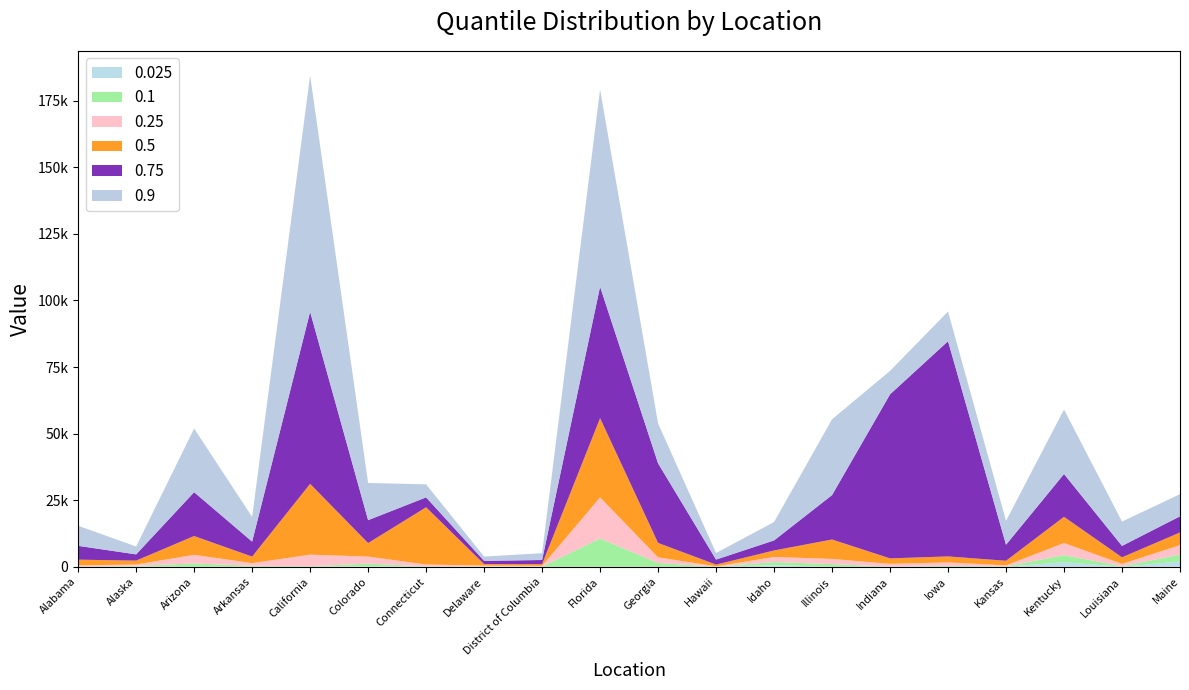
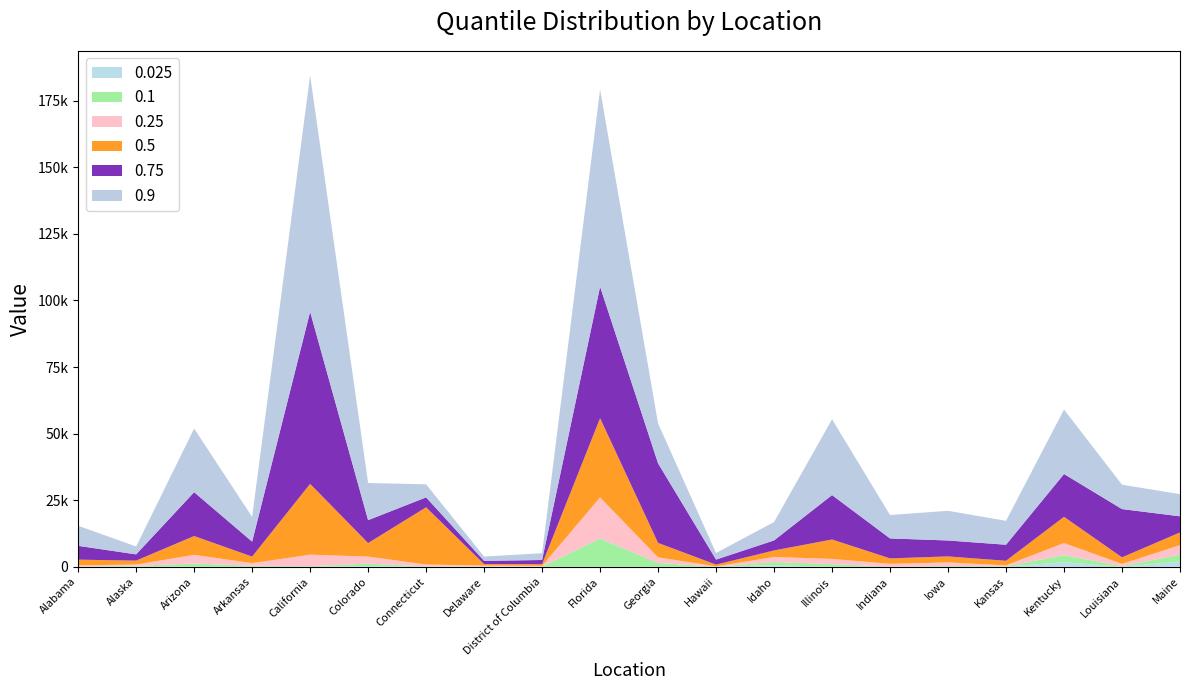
0.75, Indiana: 62000 -> 7000
0.75, Iowa: 81000 -> 6000
0.75, Louisiana: 4000 -> 18000
